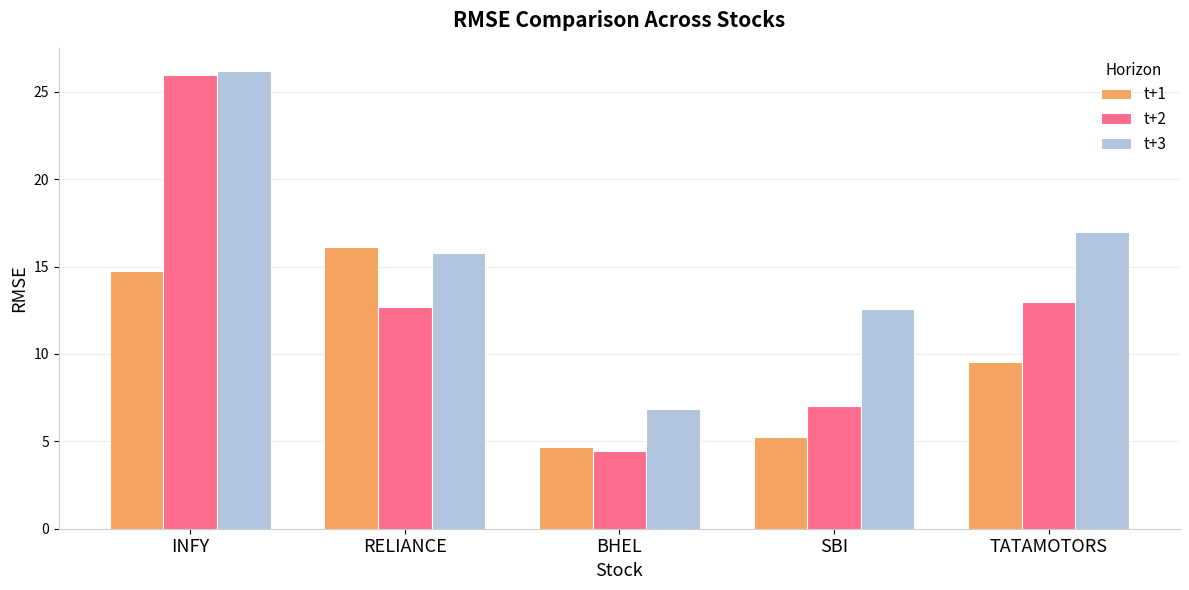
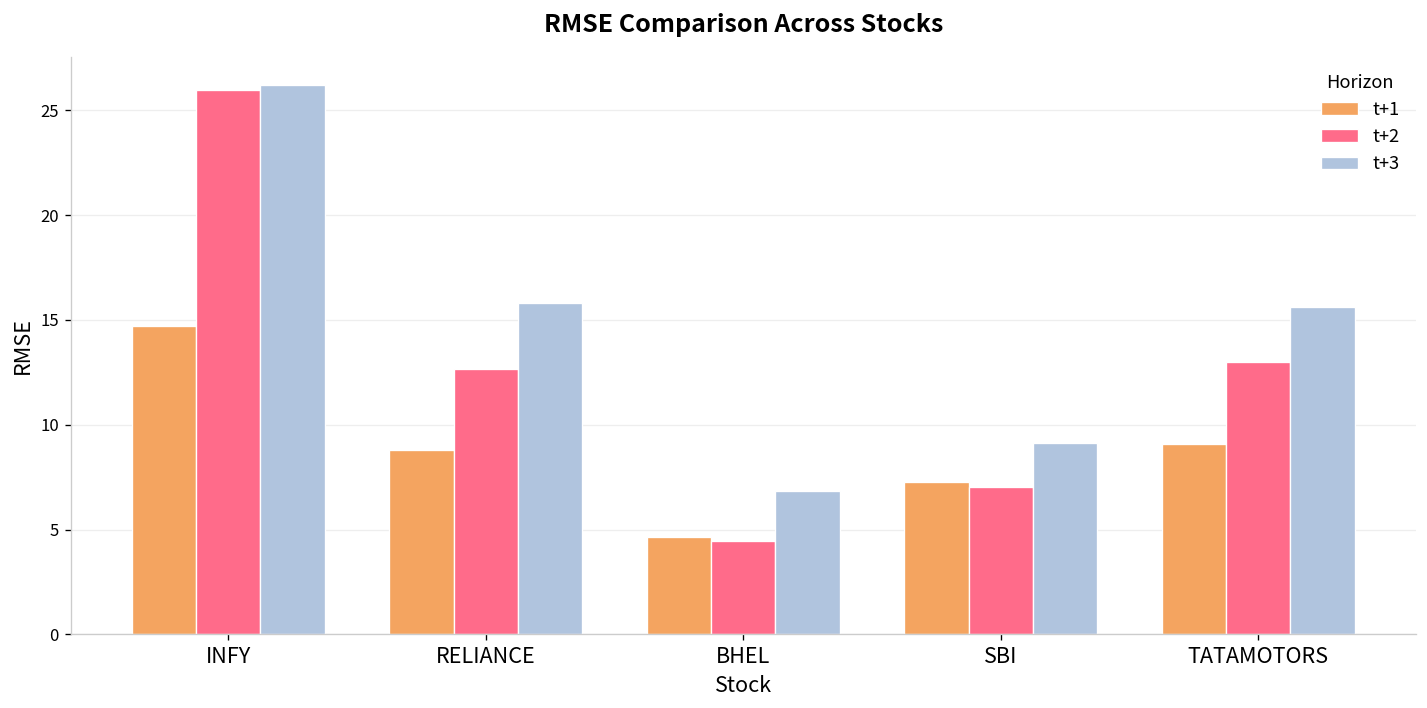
t+1, RELIANCE: 16.1 -> 8.8
t+1, SBI: 5.3 -> 7.3
t+3, SBI: 12.6 -> 9.1
t+1, TATAMOTORS: 9.6 -> 9.1
t+3, TATAMOTORS: 17.0 -> 15.6
